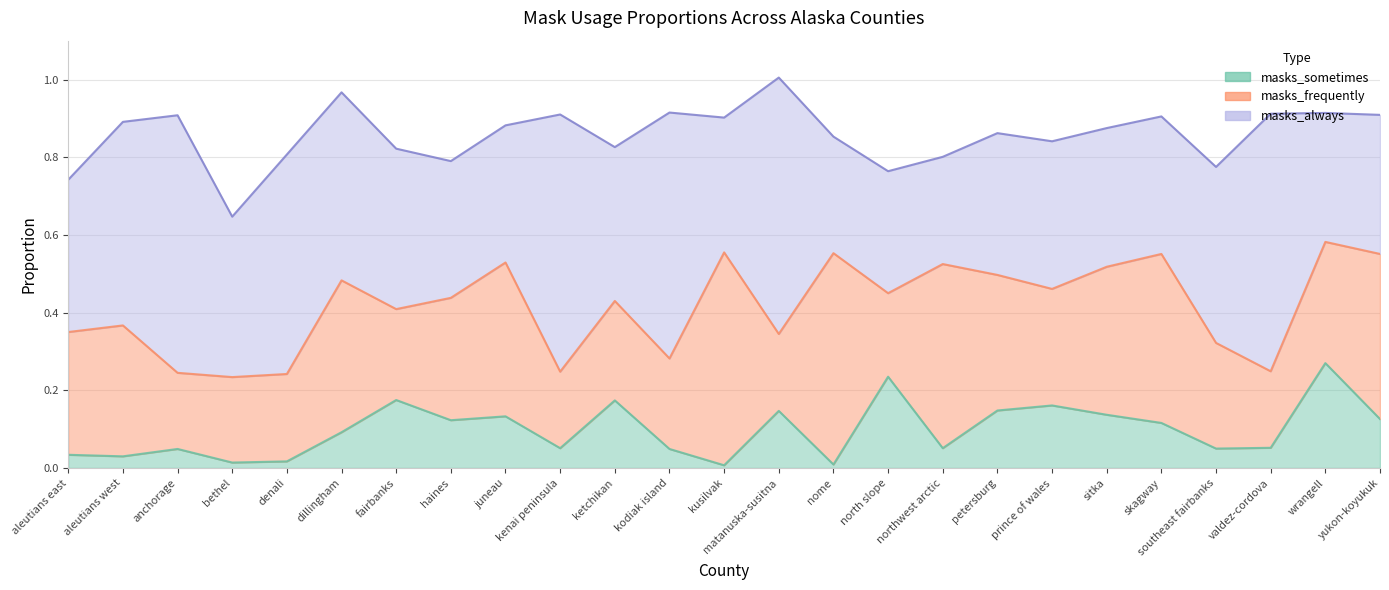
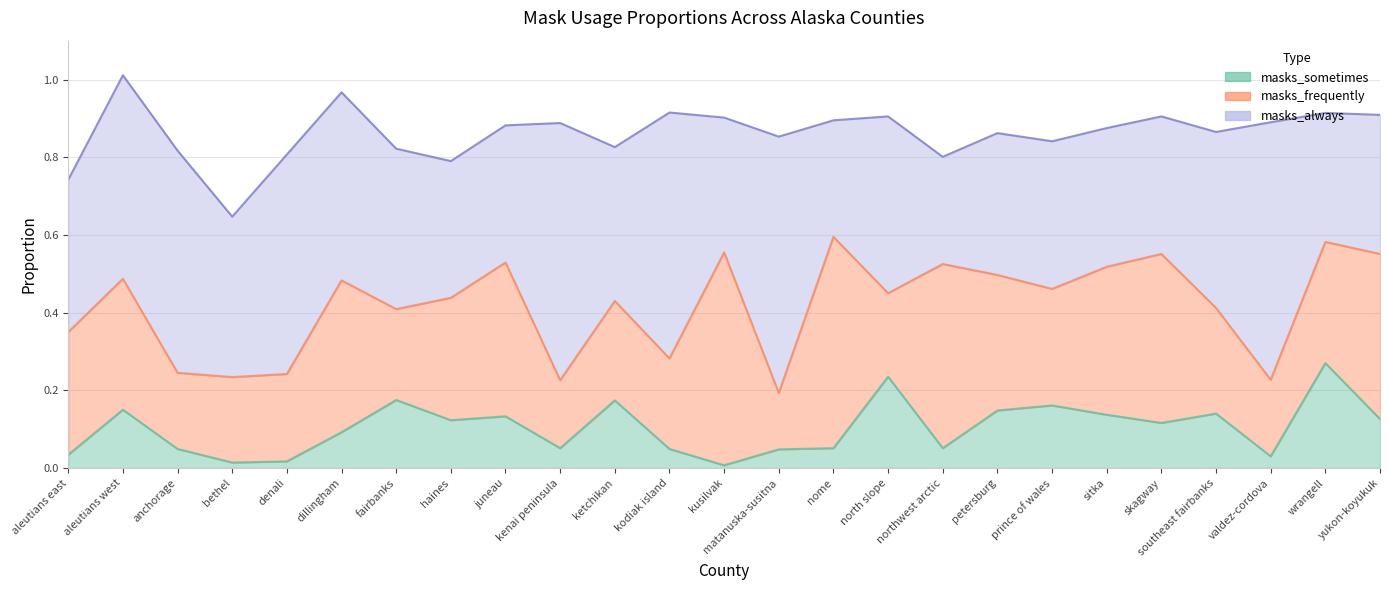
masks_sometimes, aleutians west: 0.03 -> 0.15
masks_always, anchorage: 0.66 -> 0.57
masks_frequently, kenai peninsula: 0.20 -> 0.18
masks_sometimes, matanuska-susitna: 0.15 -> 0.05
masks_frequently, matanuska-susitna: 0.20 -> 0.15
masks_sometimes, nome: 0.01 -> 0.05
masks_always, north slope: 0.31 -> 0.46
masks_sometimes, southeast fairbanks: 0.05 -> 0.14
masks_sometimes, valdez-cordova: 0.05 -> 0.03
